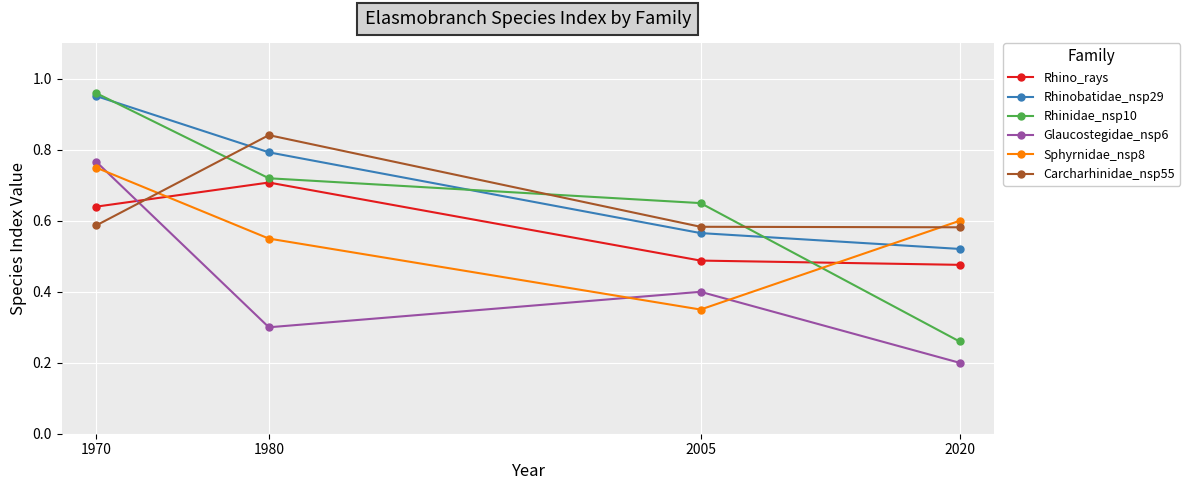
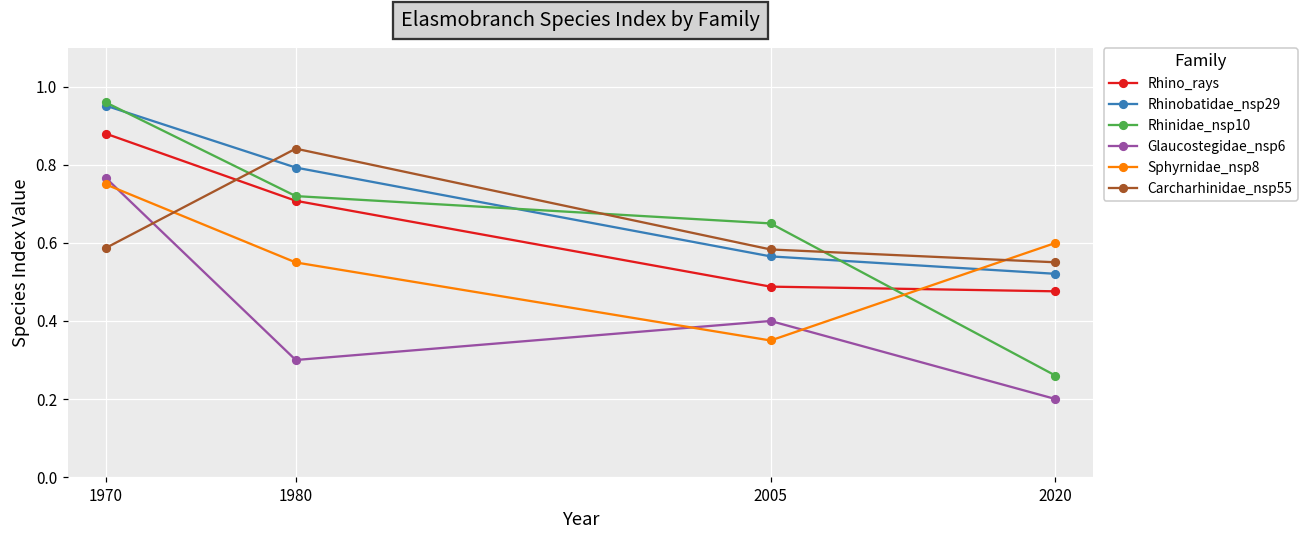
Rhino_rays, 1970: 0.64 -> 0.88
Carcharhinidae_nsp55, 2020: 0.58 -> 0.55
